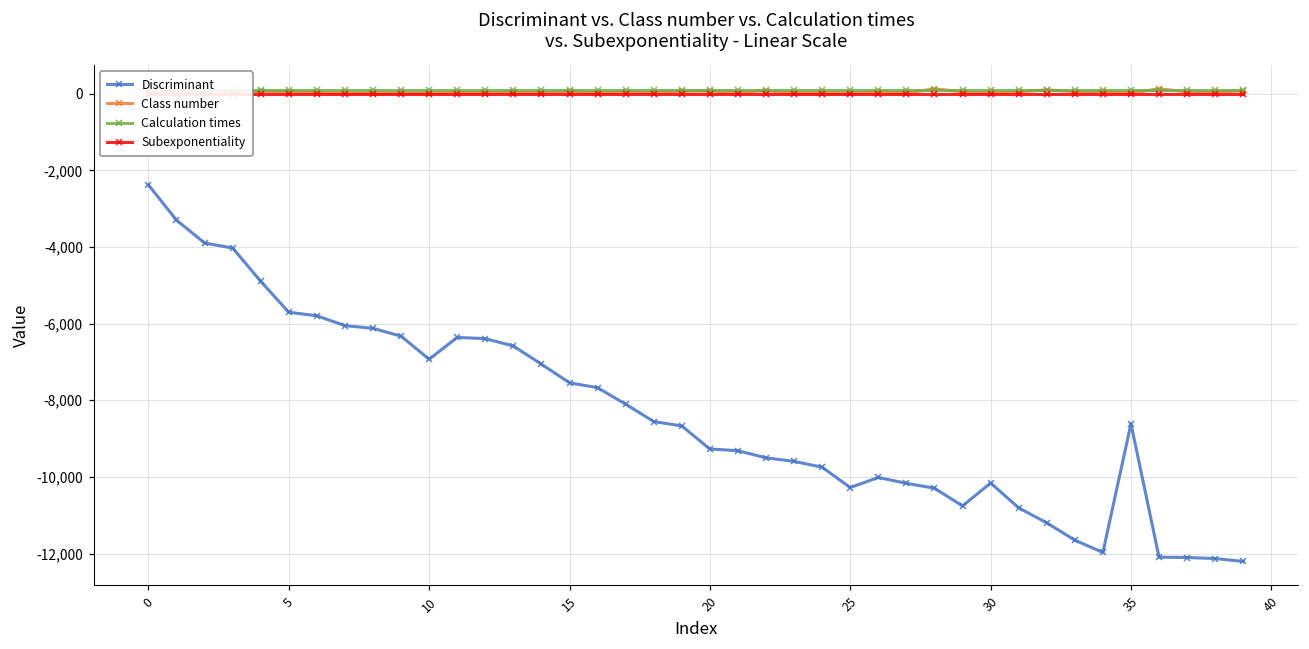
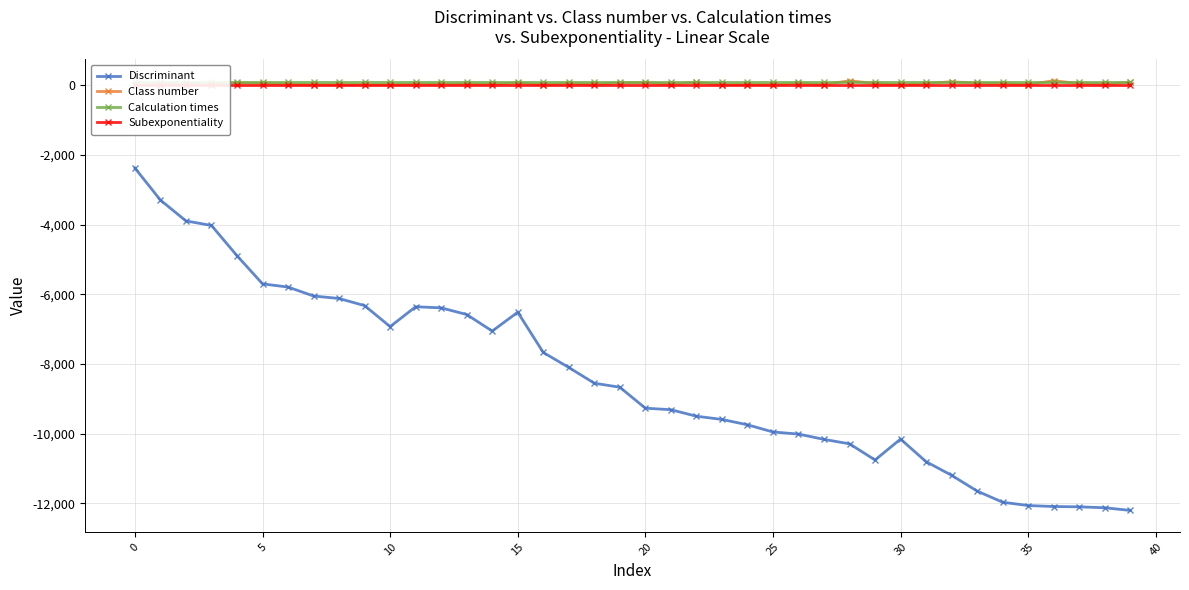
Discriminant, 15: -7,500 -> -6,500
Discriminant, 25: -10,300 -> -10,000
Discriminant, 35: -8,600 -> -12,100
